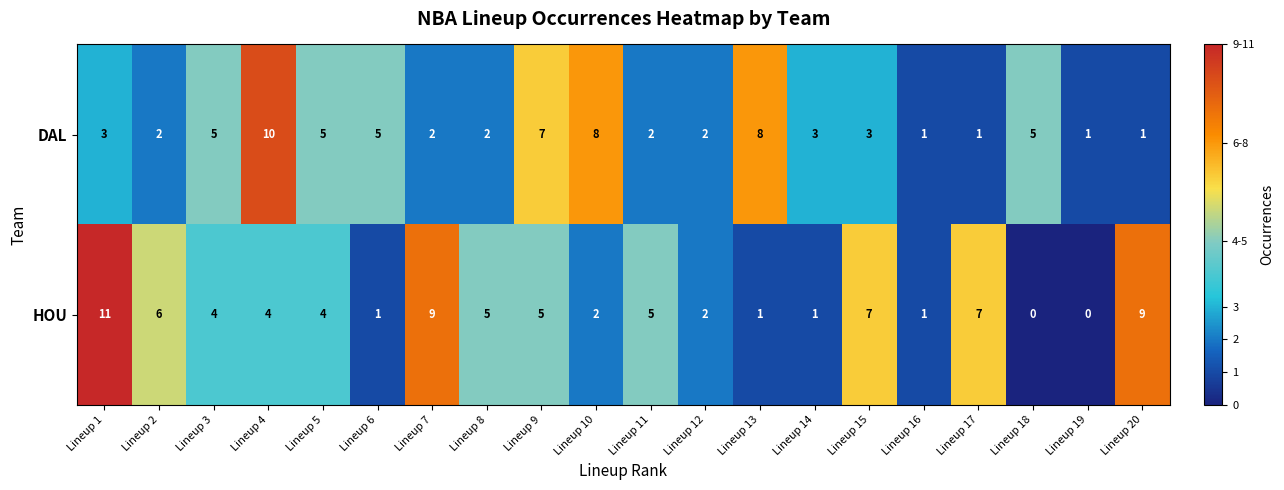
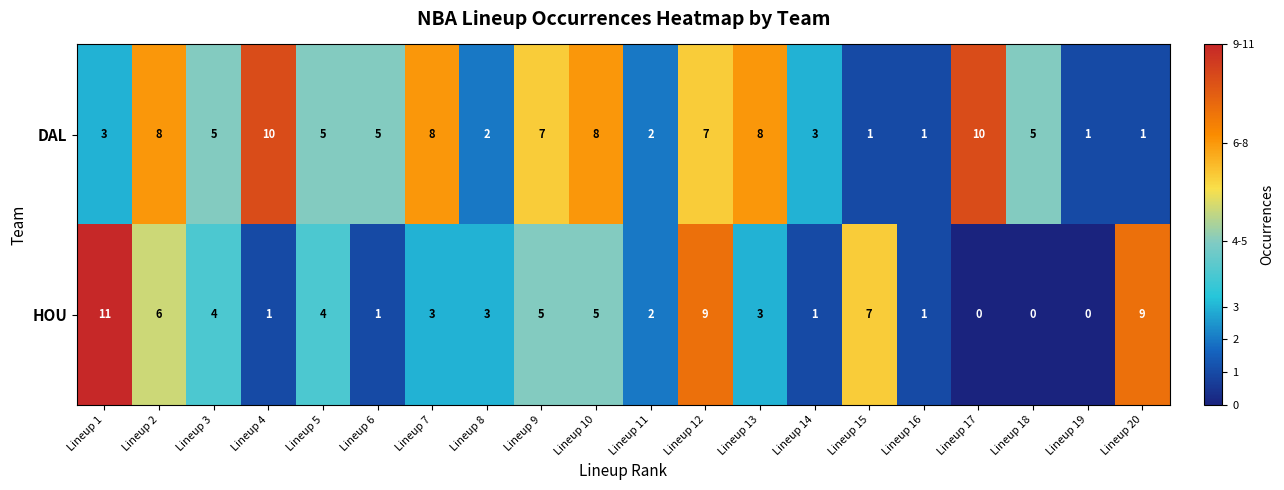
DAL, Lineup 2: 2 -> 8
DAL, Lineup 7: 2 -> 8
DAL, Lineup 12: 2 -> 7
DAL, Lineup 15: 3 -> 1
DAL, Lineup 17: 1 -> 10
HOU, Lineup 4: 4 -> 1
HOU, Lineup 7: 9 -> 3
HOU, Lineup 8: 5 -> 3
HOU, Lineup 10: 2 -> 5
HOU, Lineup 11: 5 -> 2
HOU, Lineup 12: 2 -> 9
HOU, Lineup 13: 1 -> 3
HOU, Lineup 17: 7 -> 0
